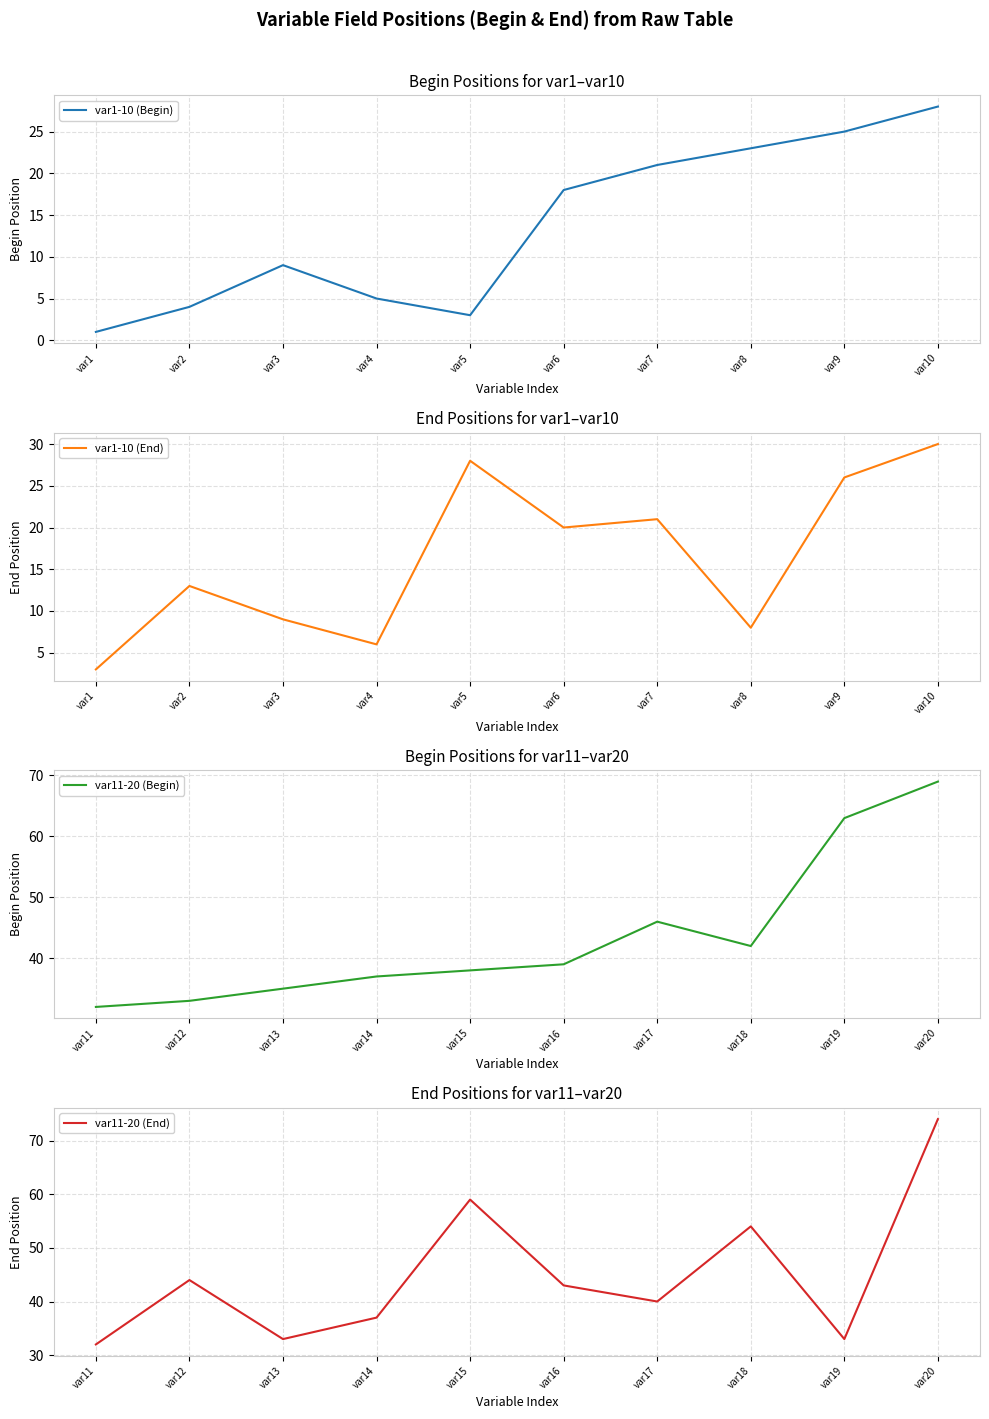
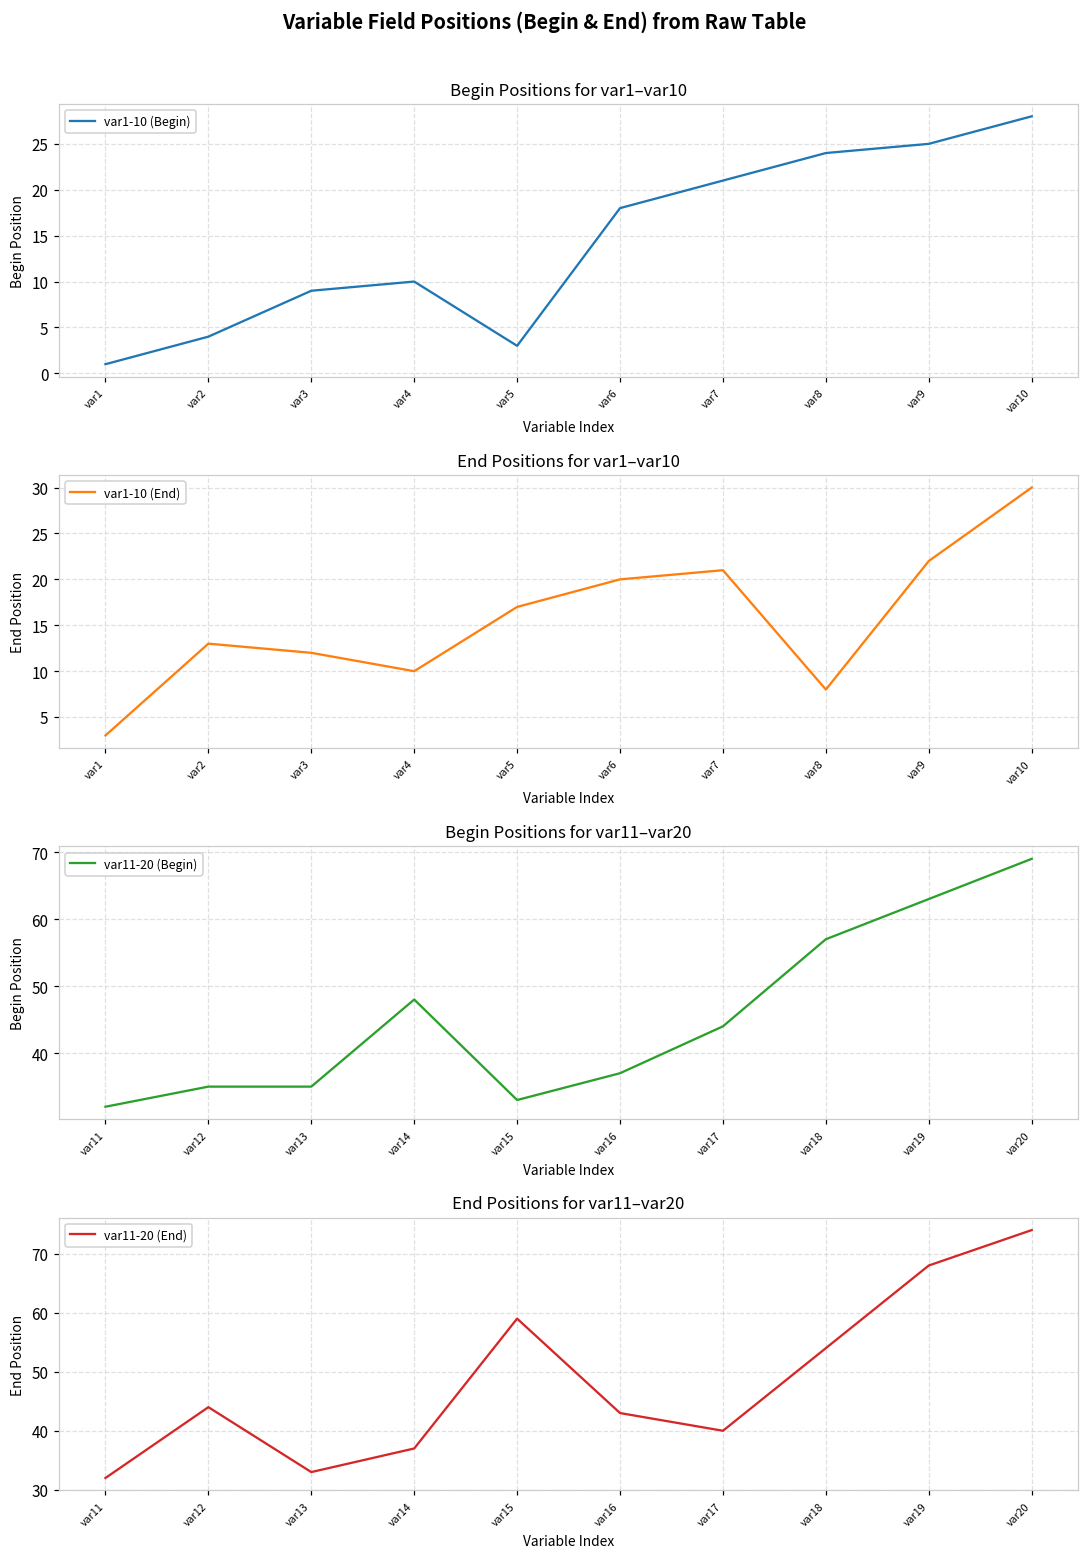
Begin Positions for var1–var10, var4: 5 -> 10
Begin Positions for var1–var10, var8: 23 -> 24
End Positions for var1–var10, var3: 9 -> 12
End Positions for var1–var10, var4: 6 -> 10
End Positions for var1–var10, var5: 28 -> 17
End Positions for var1–var10, var9: 26 -> 22
Begin Positions for var11–var20, var12: 33 -> 35
Begin Positions for var11–var20, var14: 37 -> 48
Begin Positions for var11–var20, var15: 38 -> 33
Begin Positions for var11–var20, var16: 39 -> 37
Begin Positions for var11–var20, var17: 46 -> 44
Begin Positions for var11–var20, var18: 42 -> 57
End Positions for var11–var20, var19: 33 -> 68
